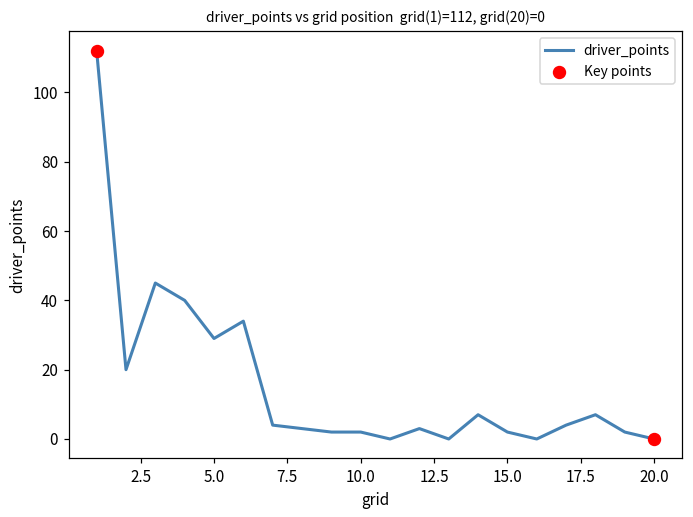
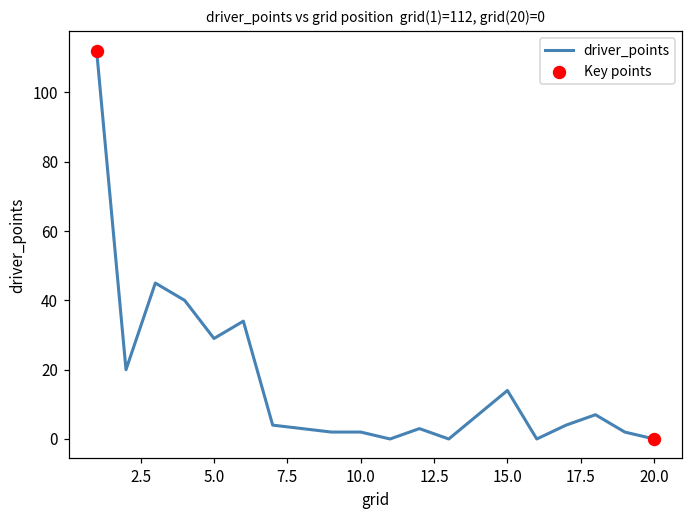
driver_points, 15.0: 2 -> 14
